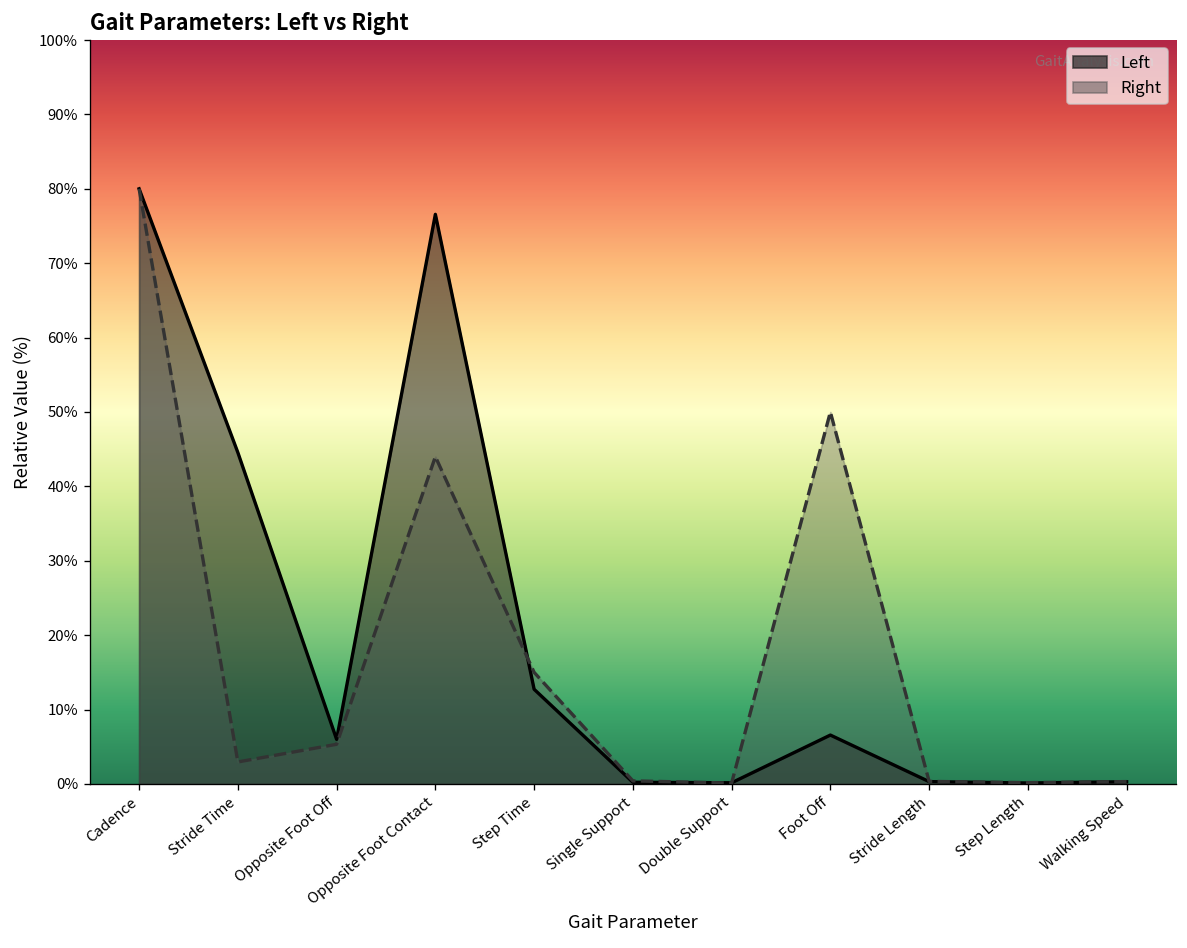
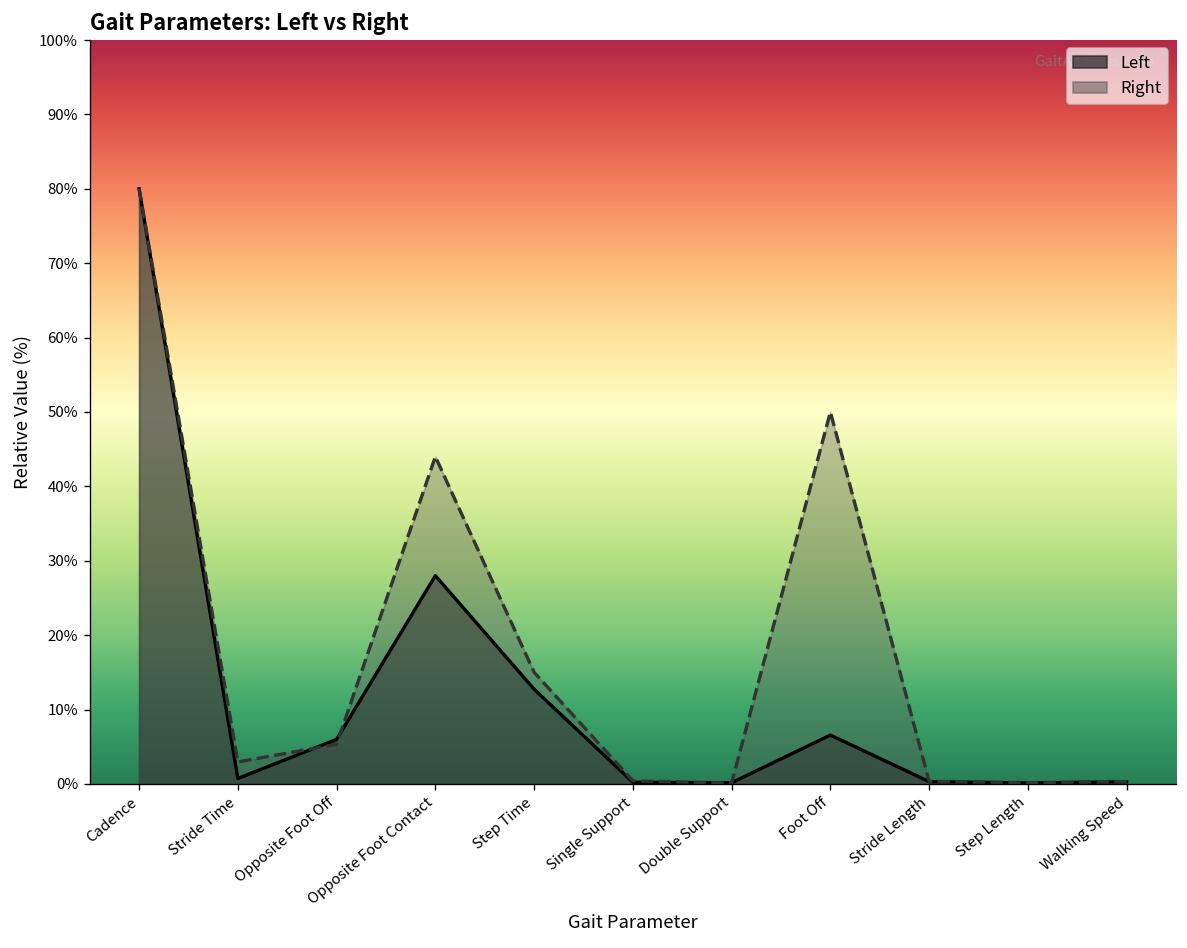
Left, Stride Time: 45% -> 1%
Left, Opposite Foot Contact: 77% -> 28%
